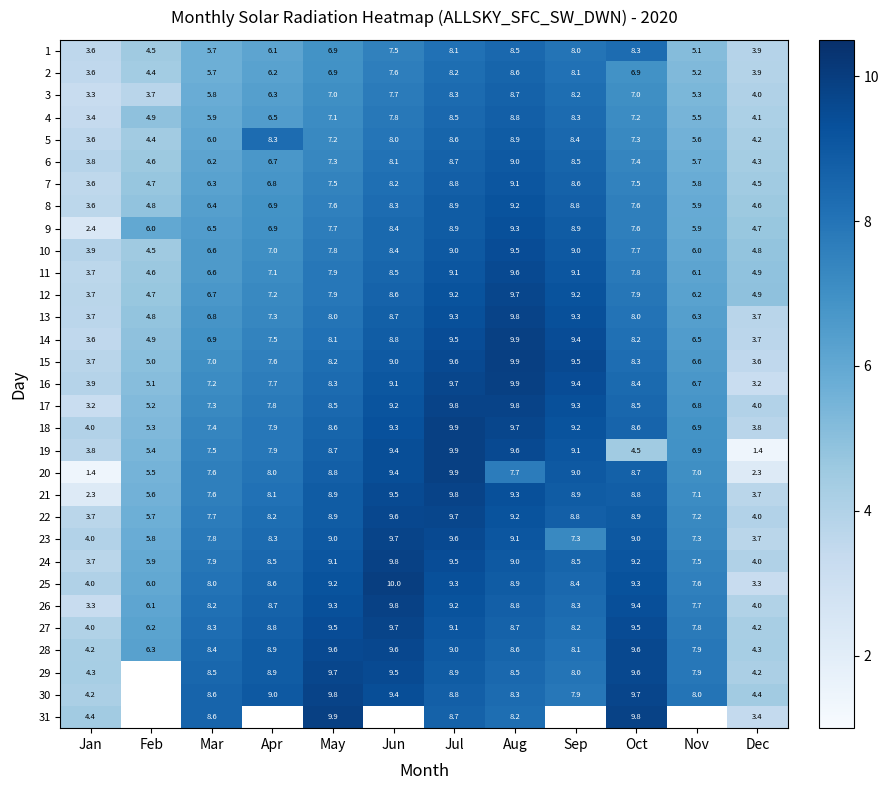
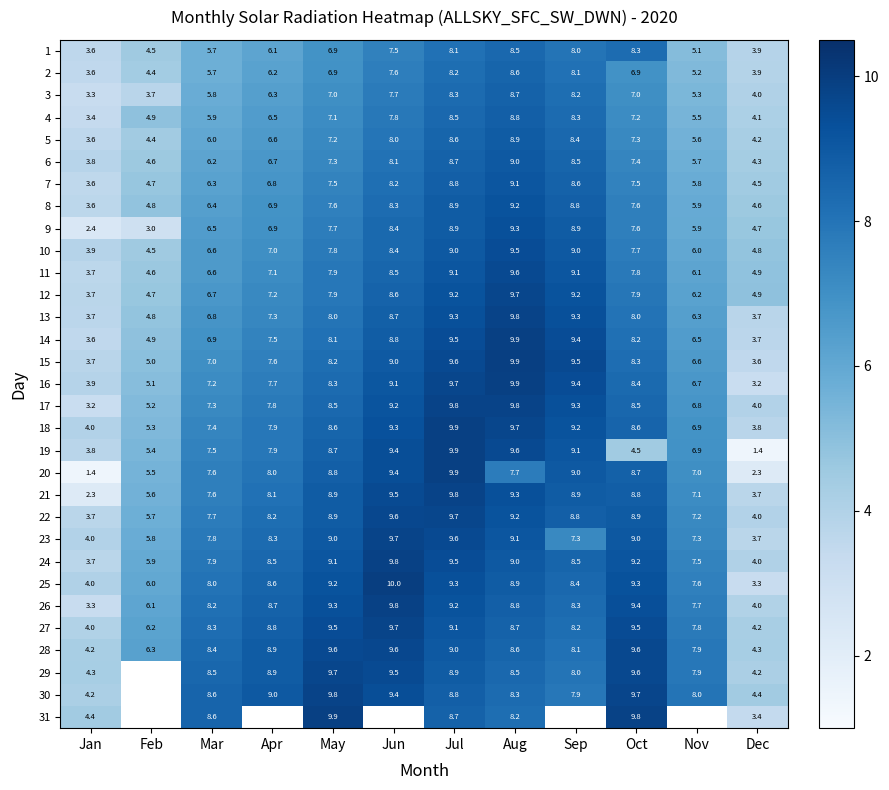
5, Apr: 8.3 -> 6.6
9, Feb: 6.0 -> 3.0
